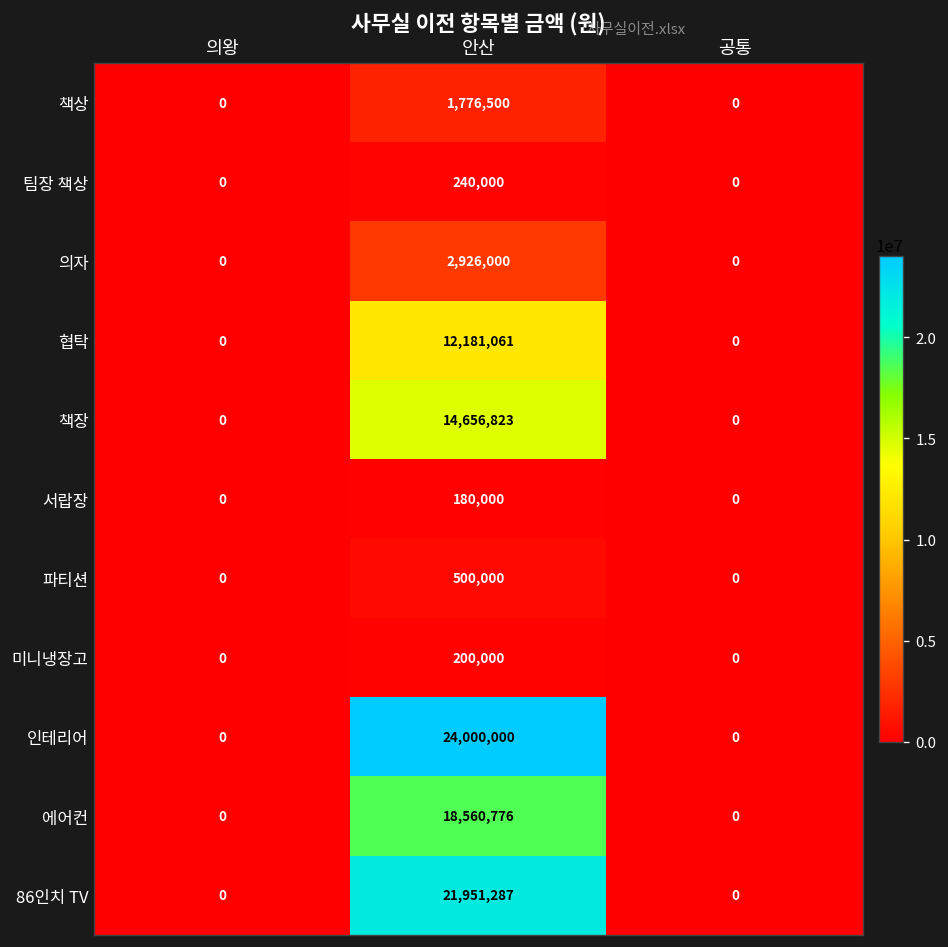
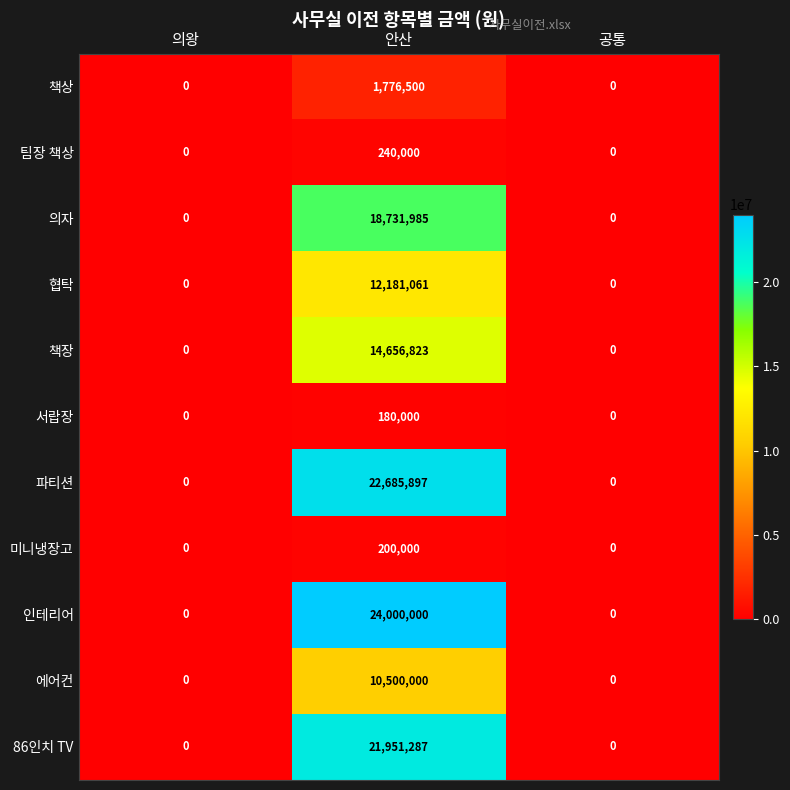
의자, 안산: 2,926,000 -> 18,731,985
파티션, 안산: 500,000 -> 22,685,897
에어컨, 안산: 18,560,776 -> 10,500,000
